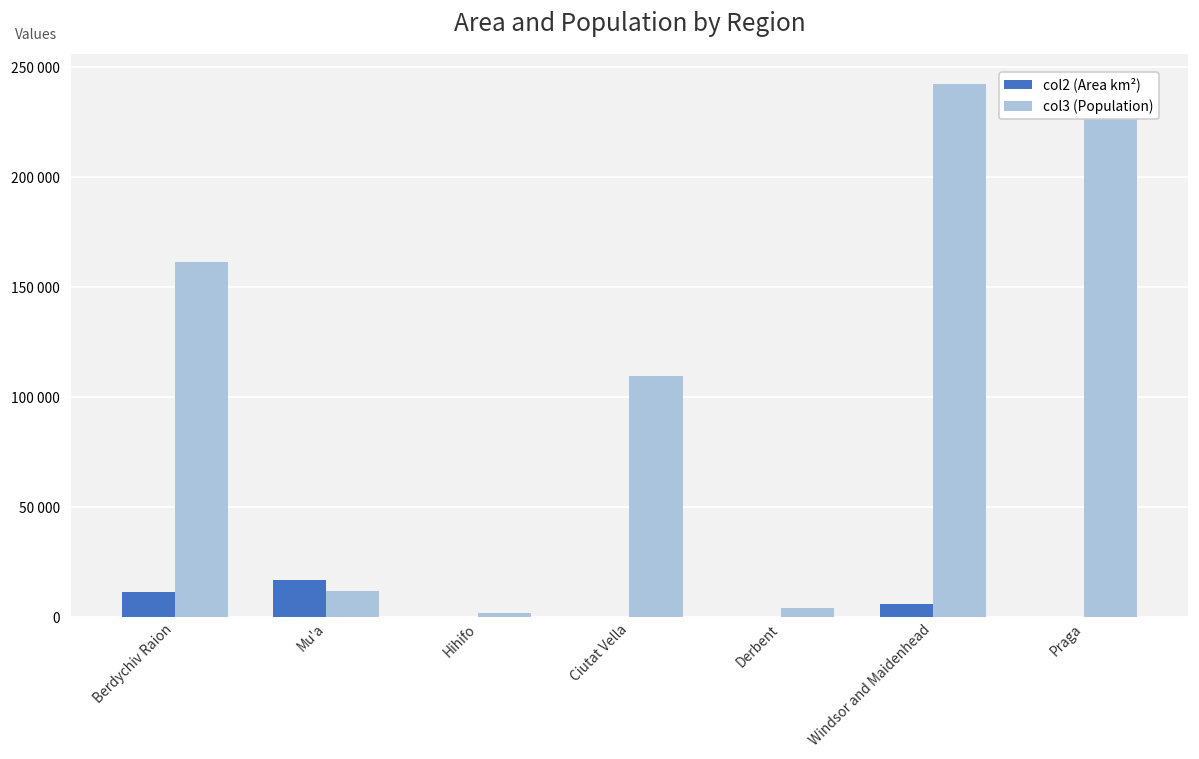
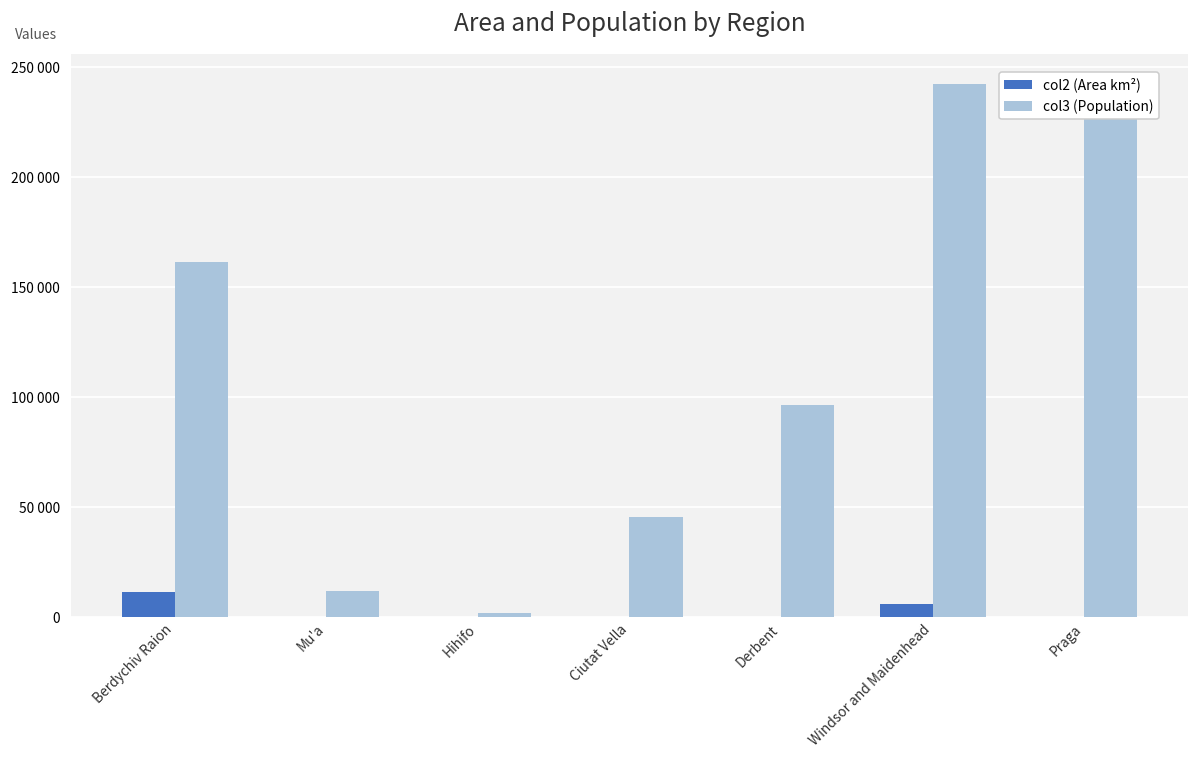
col2 (Area km²), Mu'a: 17000 -> 0
col3 (Population), Ciutat Vella: 110000 -> 46000
col3 (Population), Derbent: 4000 -> 96000
